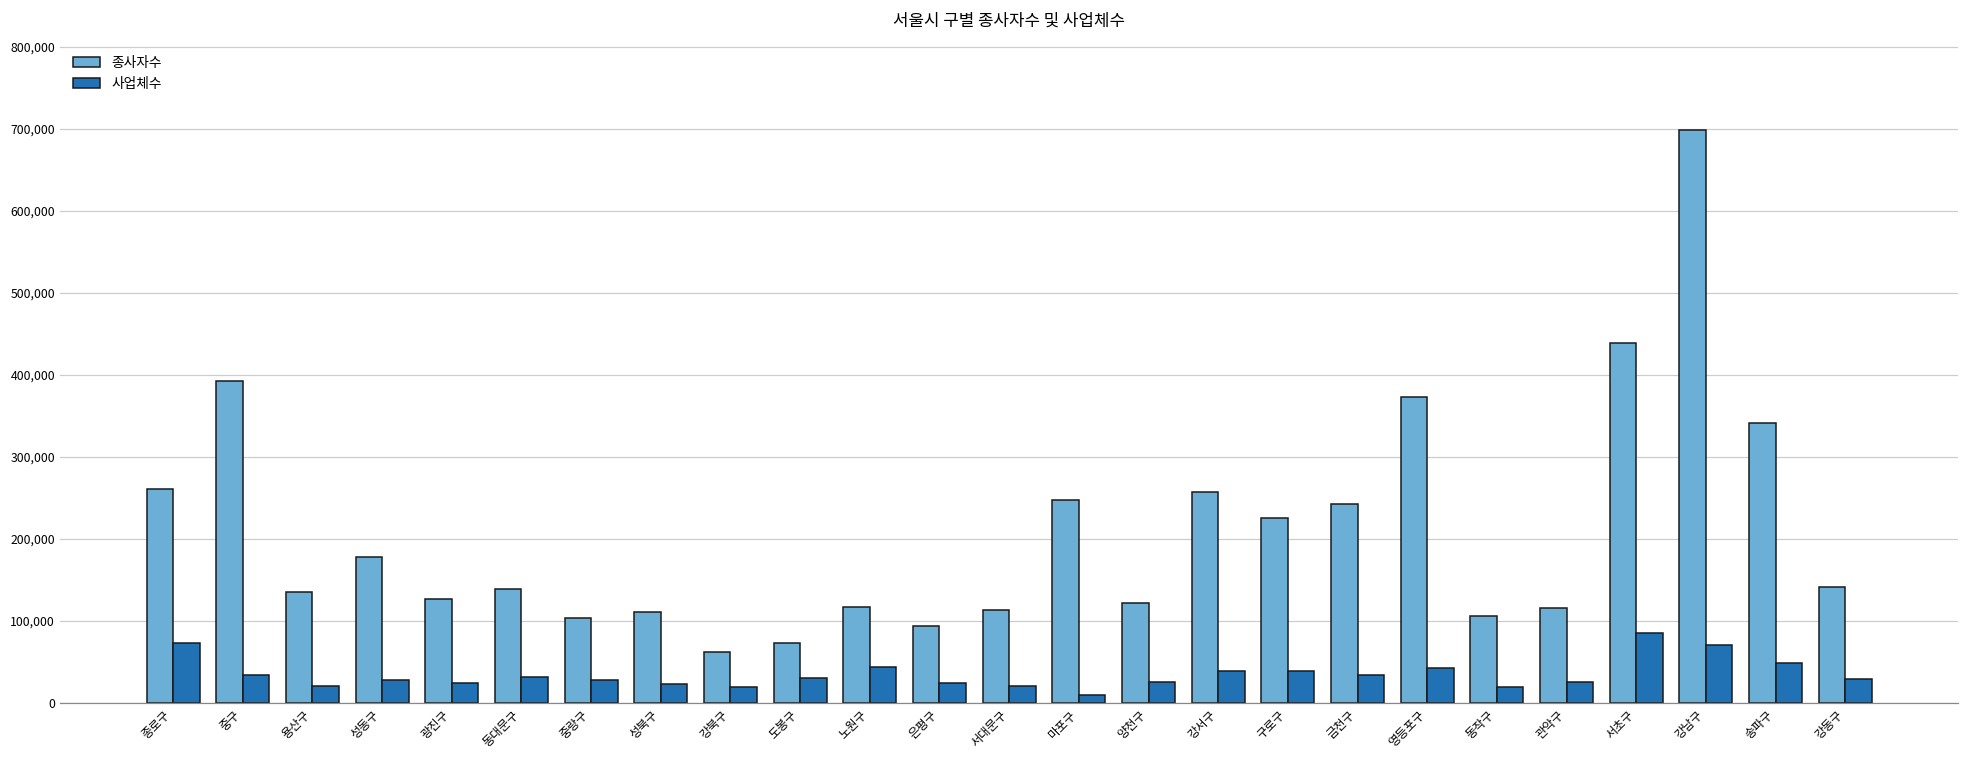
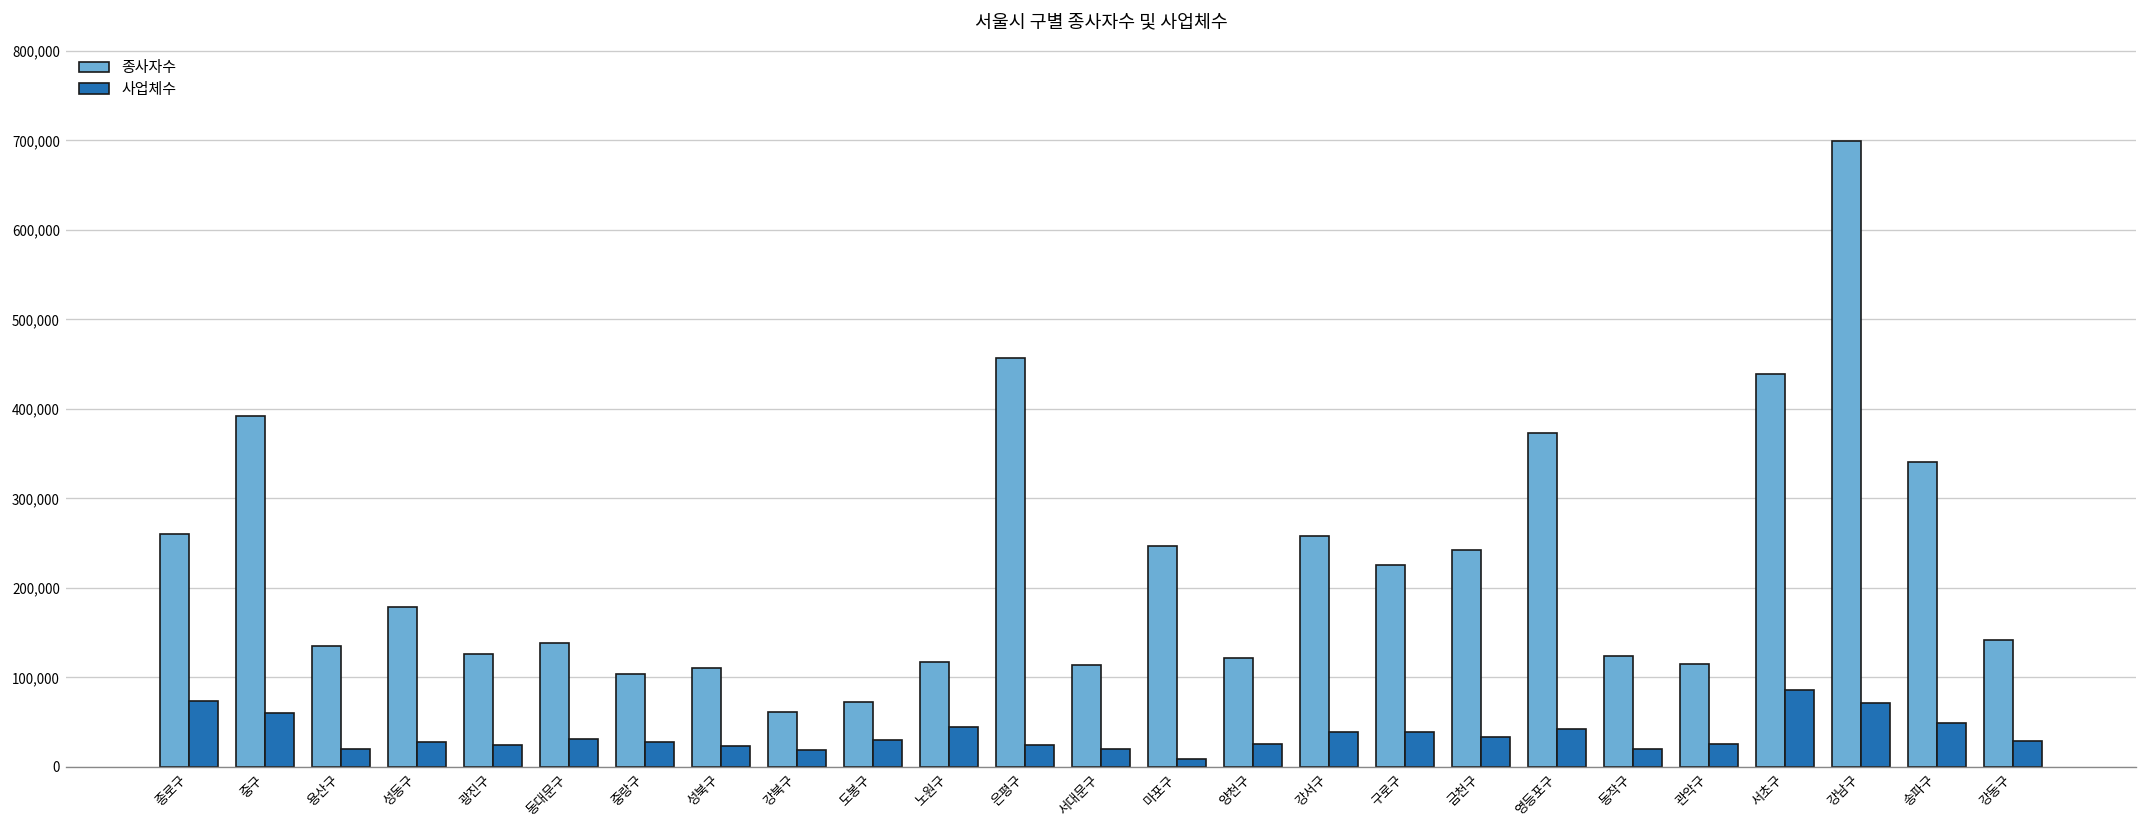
사업체수, 중구: 30,000 -> 60,000
종사자수, 은평구: 90,000 -> 460,000
종사자수, 동작구: 110,000 -> 120,000
